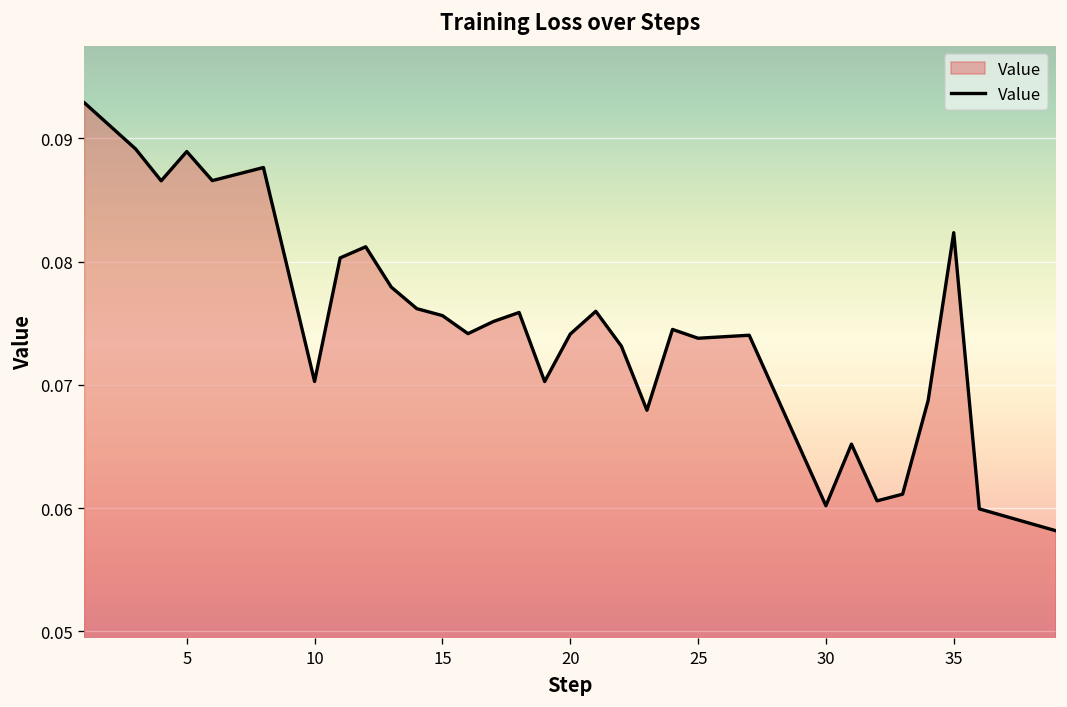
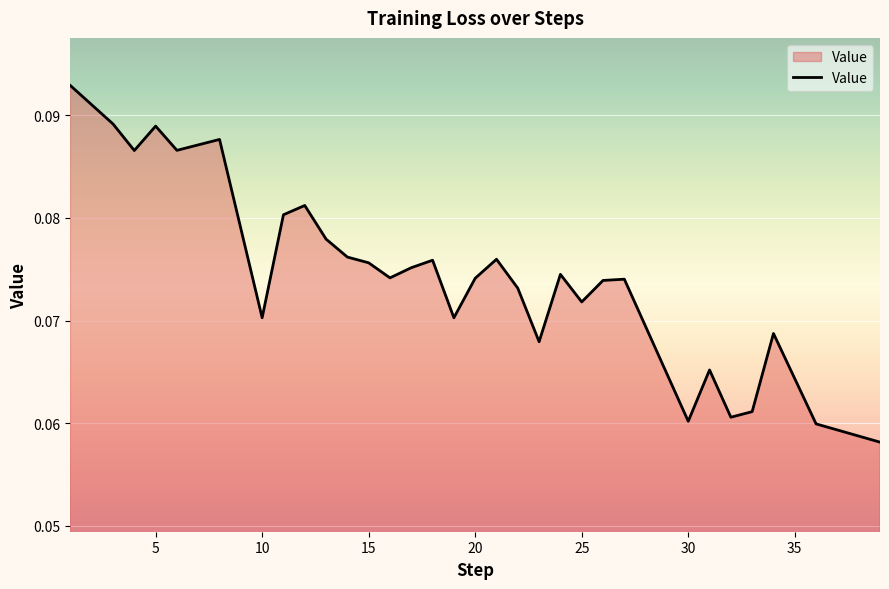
25: 0.0738 -> 0.0718
35: 0.0823 -> 0.0643
